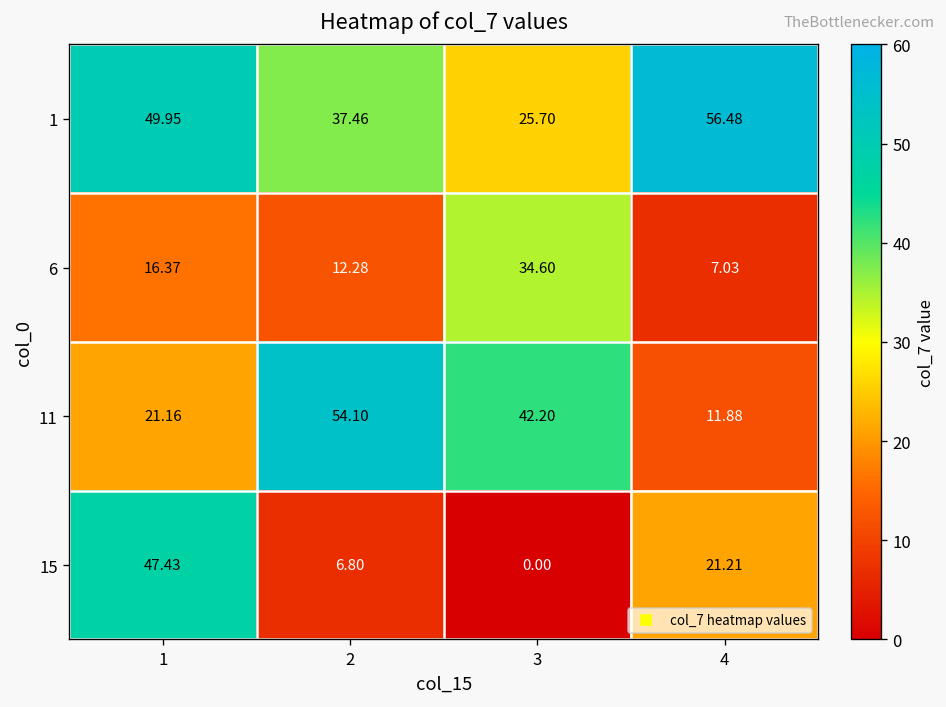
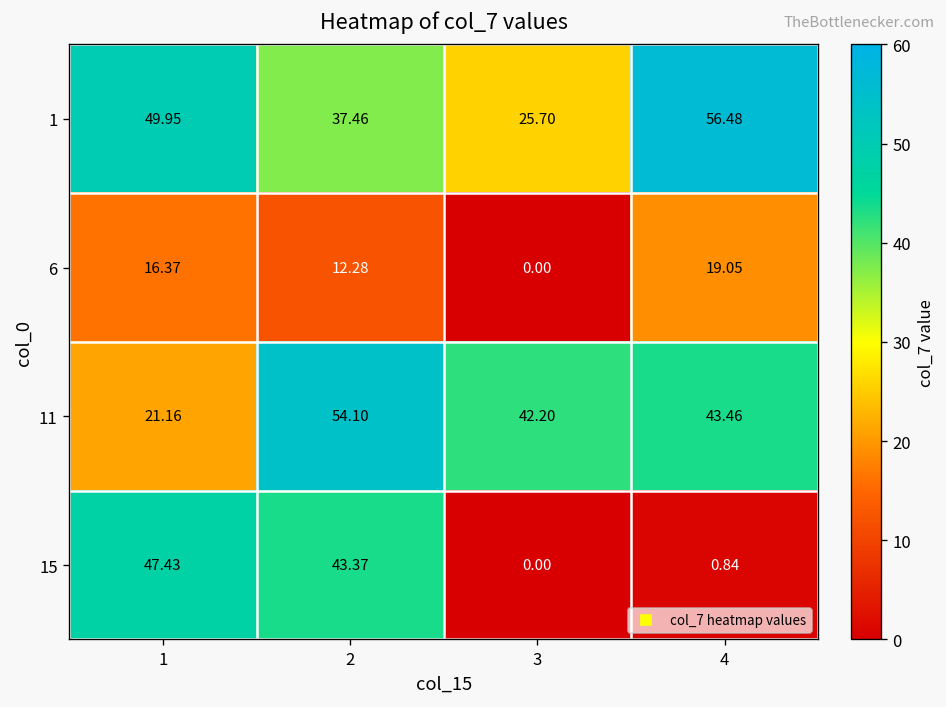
6, 3: 34.60 -> 0.00
6, 4: 7.03 -> 19.05
11, 4: 11.88 -> 43.46
15, 2: 6.80 -> 43.37
15, 4: 21.21 -> 0.84
